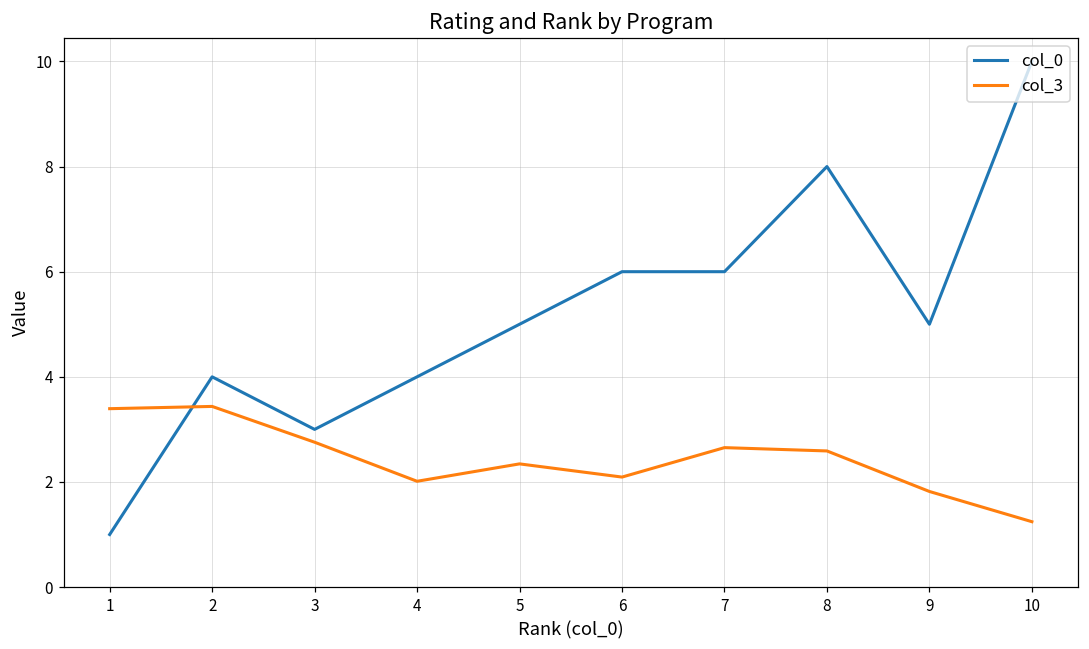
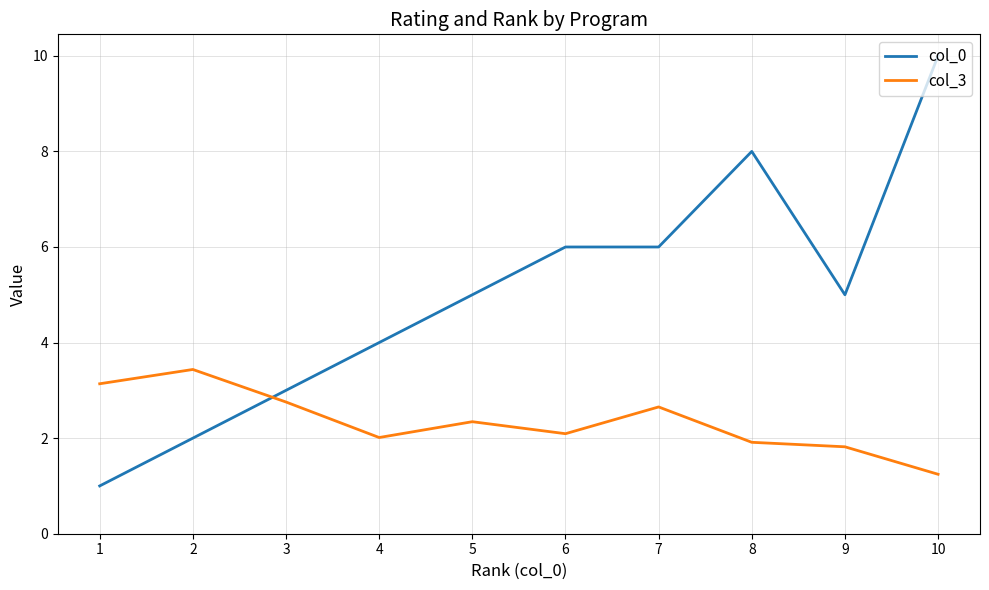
col_3, 1: 3.4 -> 3.1
col_0, 2: 4 -> 2
col_3, 8: 2.6 -> 1.9
